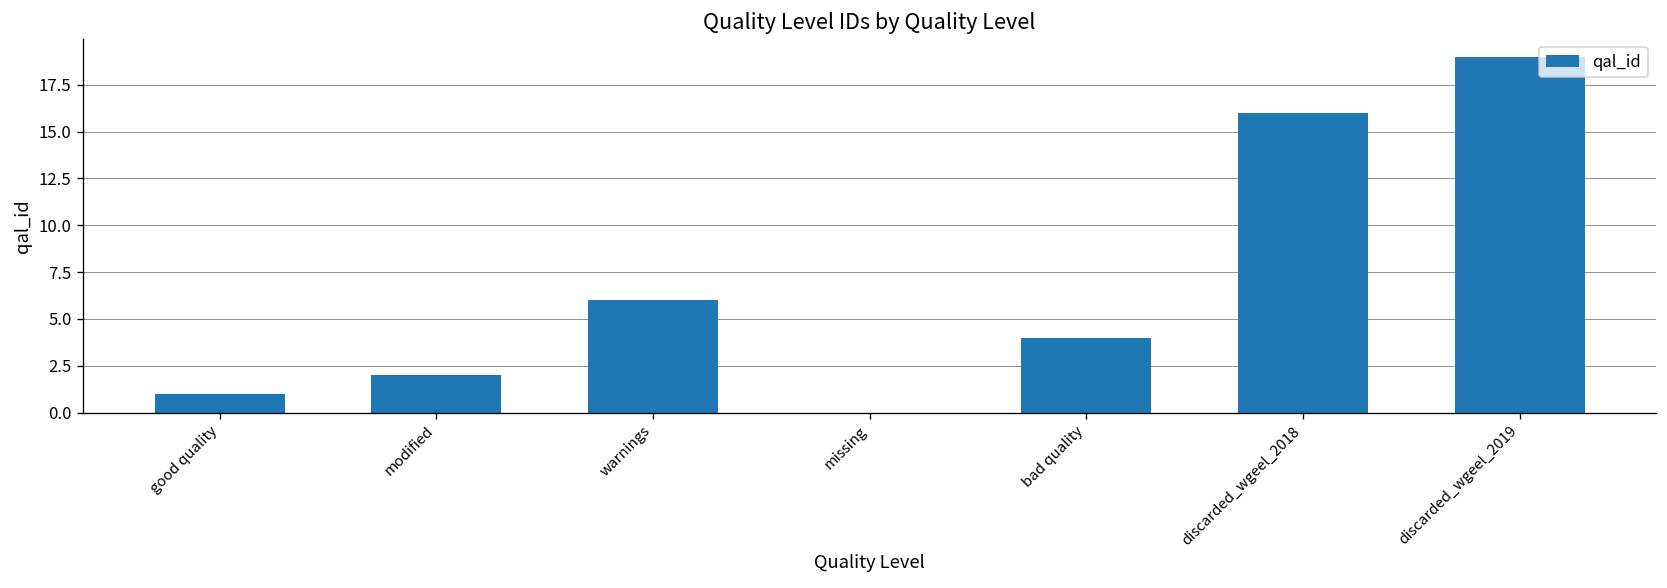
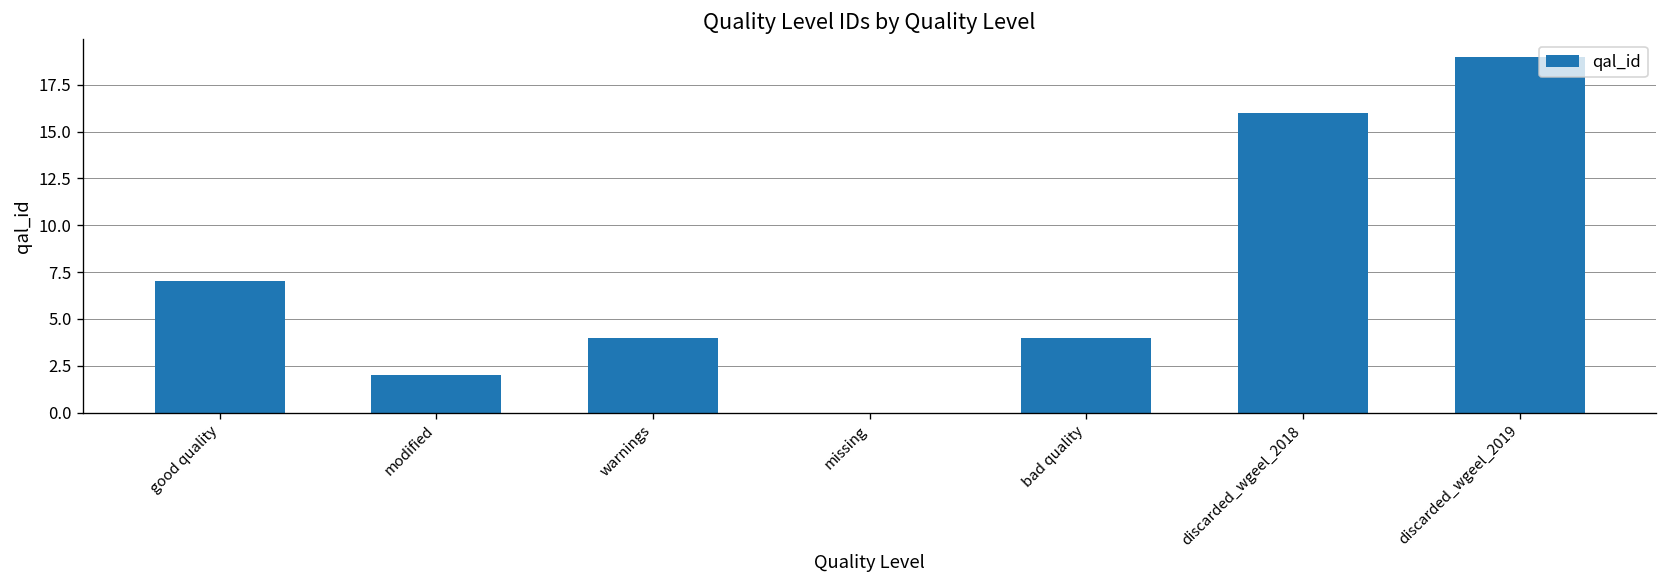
good quality: 1 -> 7
warnings: 6 -> 4
